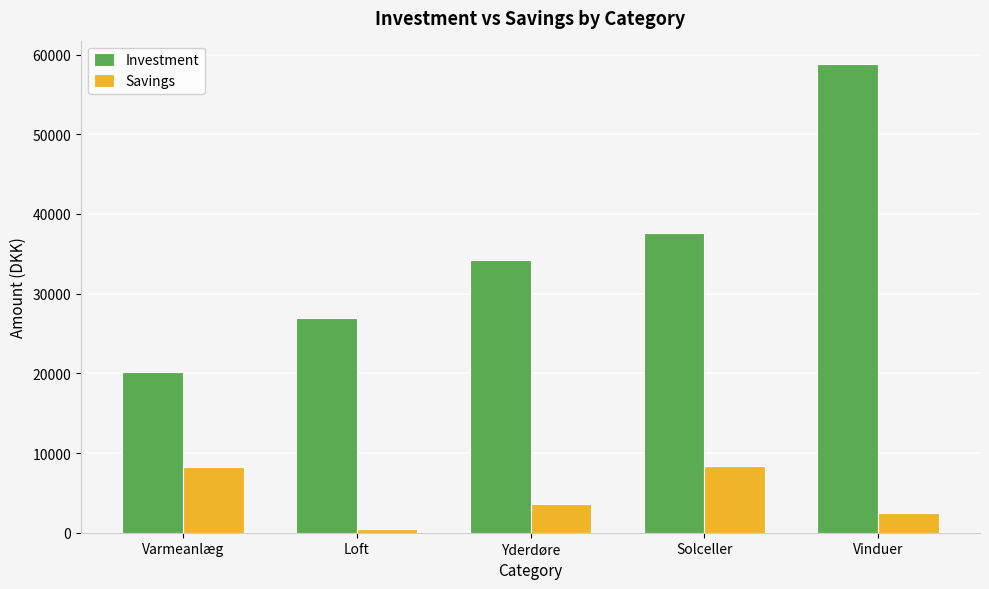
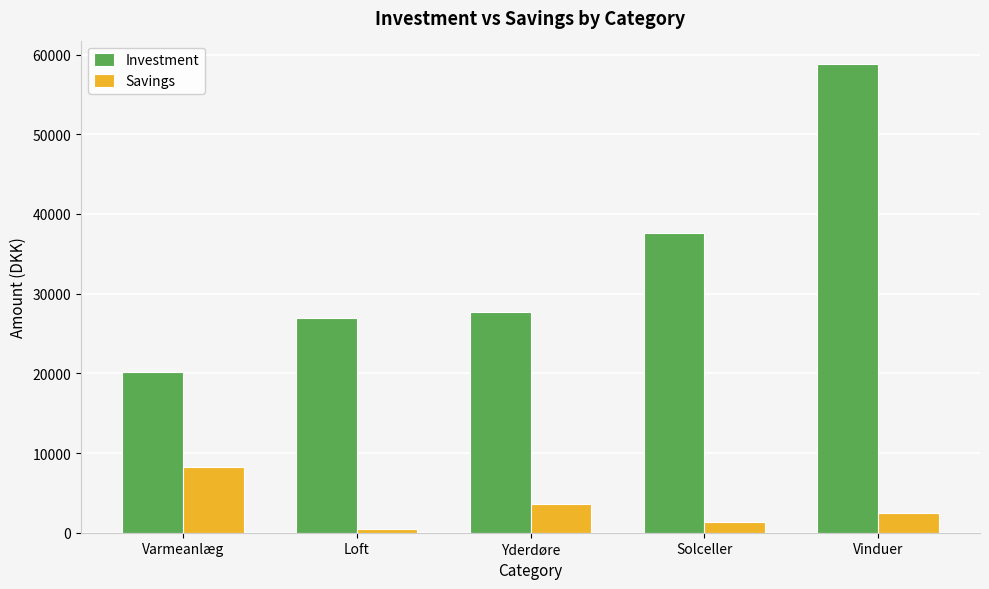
Investment, Yderdøre: 34000 -> 28000
Savings, Solceller: 8000 -> 1000
